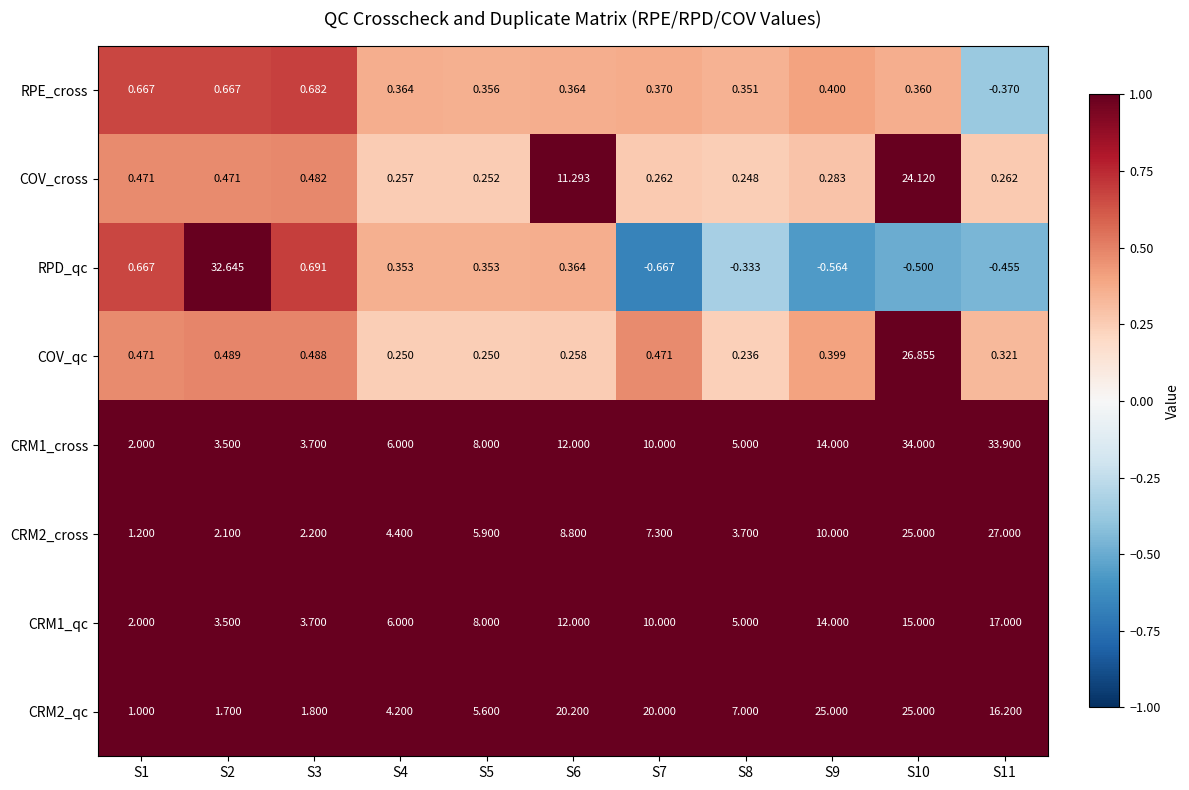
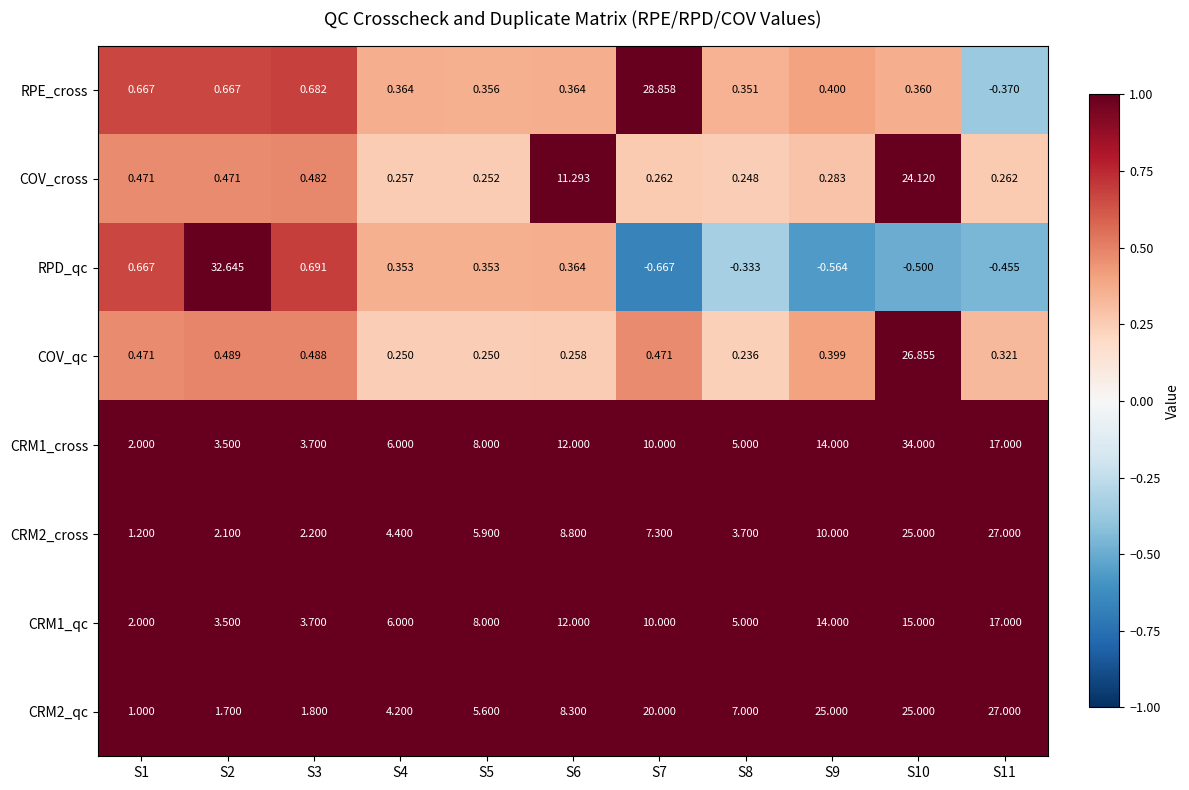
RPE_cross, S7: 0.370 -> 28.858
CRM1_cross, S11: 33.900 -> 17.000
CRM2_qc, S6: 20.200 -> 8.300
CRM2_qc, S11: 16.200 -> 27.000
